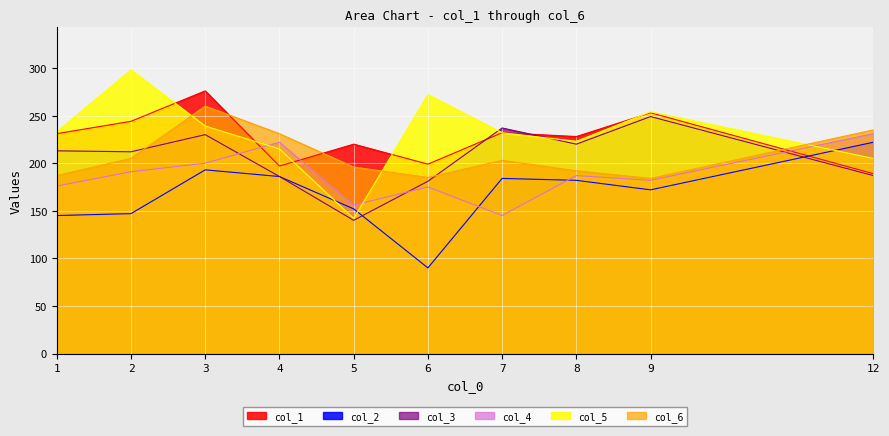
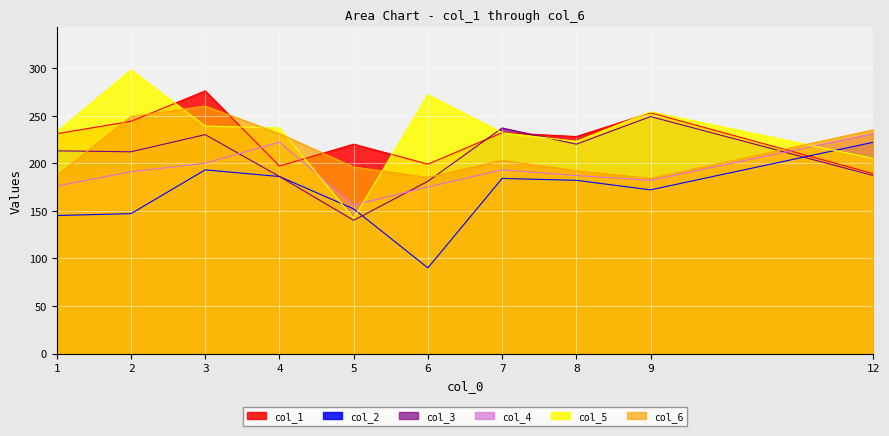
col_6, 2: 210 -> 250
col_5, 4: 220 -> 240
col_4, 7: 150 -> 190
